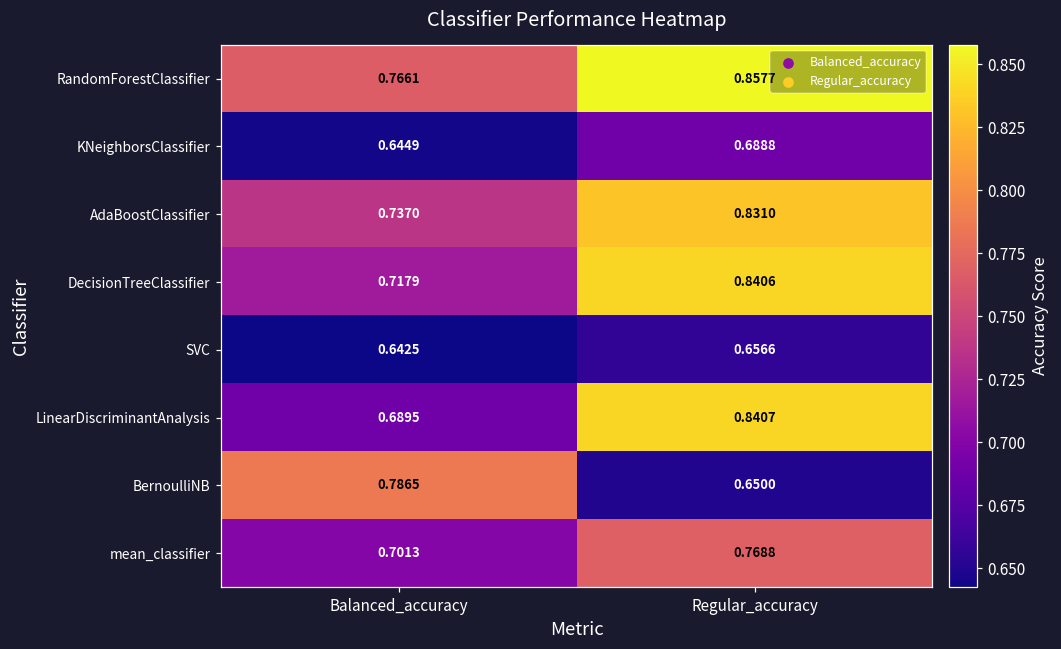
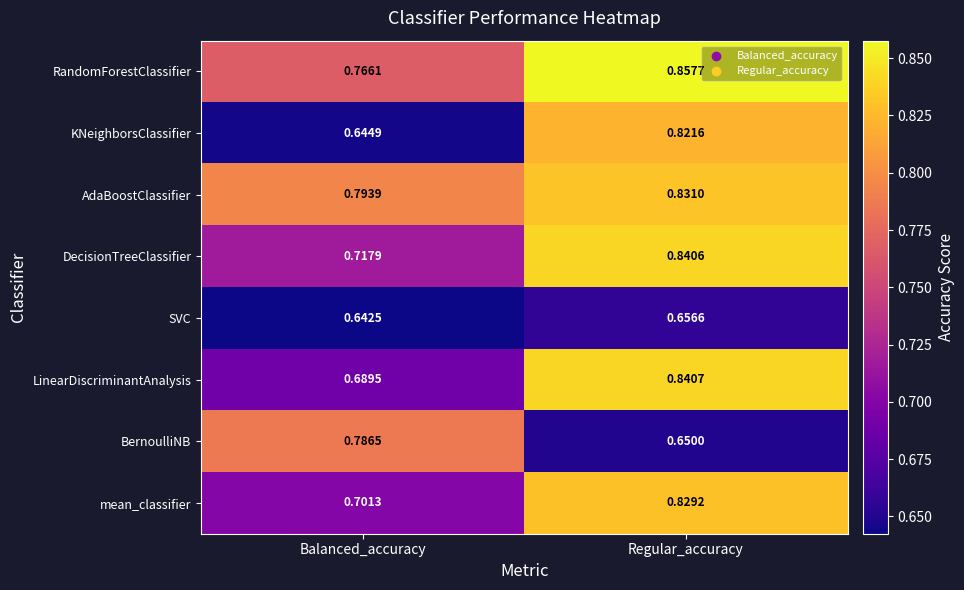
KNeighborsClassifier, Regular_accuracy: 0.6888 -> 0.8216
AdaBoostClassifier, Balanced_accuracy: 0.7370 -> 0.7939
mean_classifier, Regular_accuracy: 0.7688 -> 0.8292
